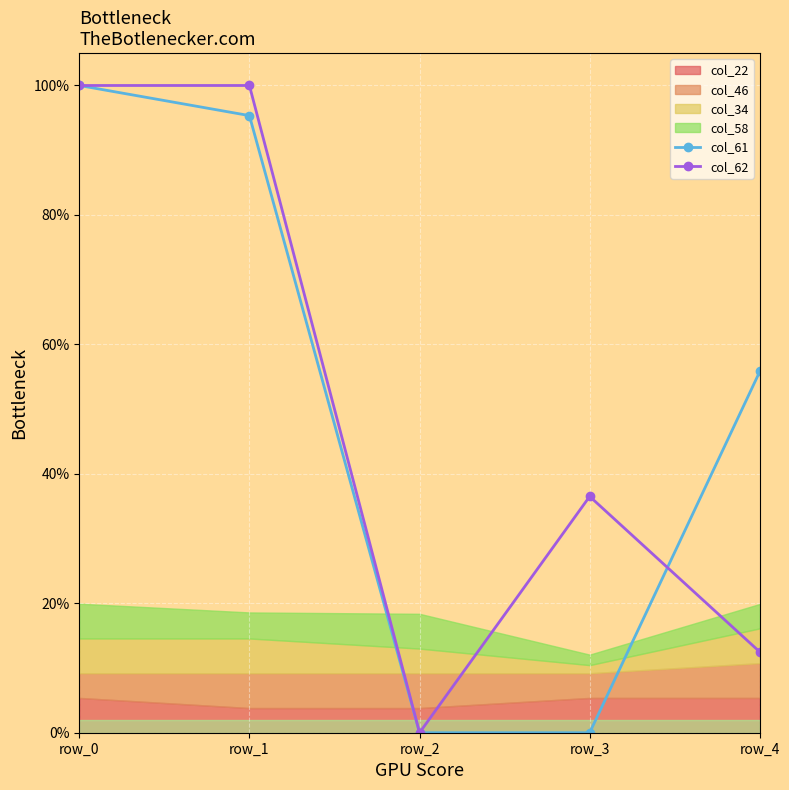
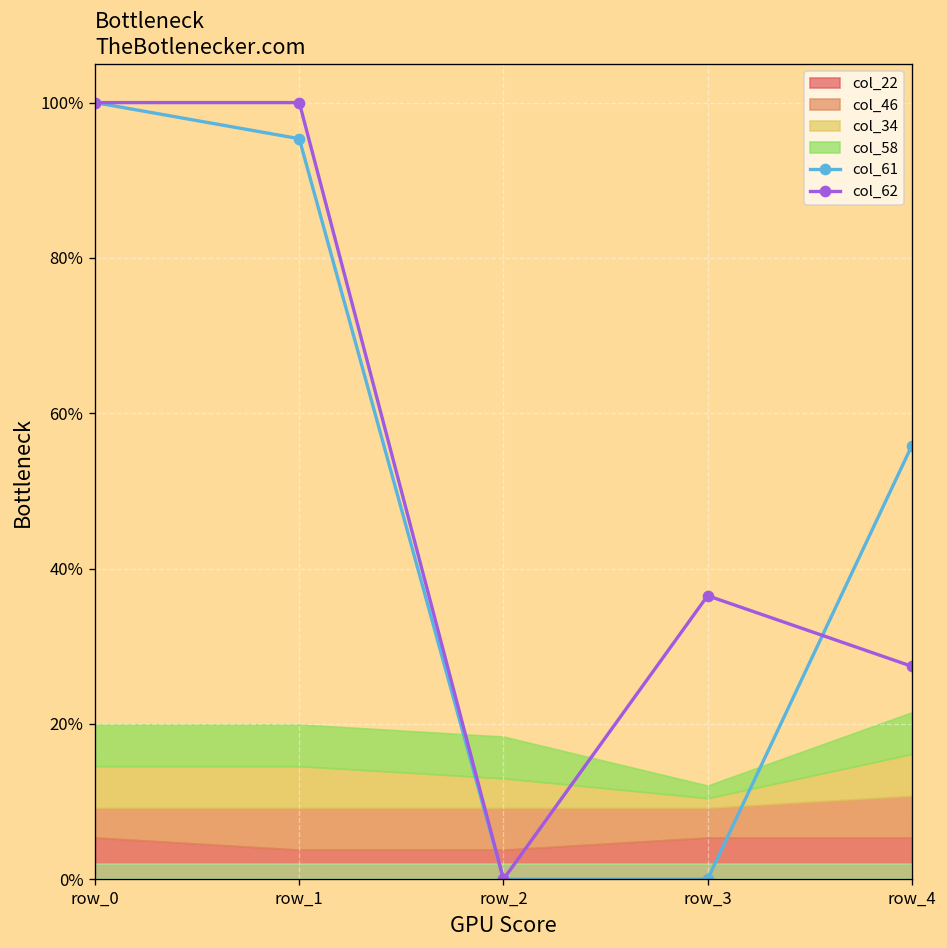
col_58, row_1: 4% -> 5%
col_62, row_4: 12% -> 27%
col_58, row_4: 4% -> 5%
